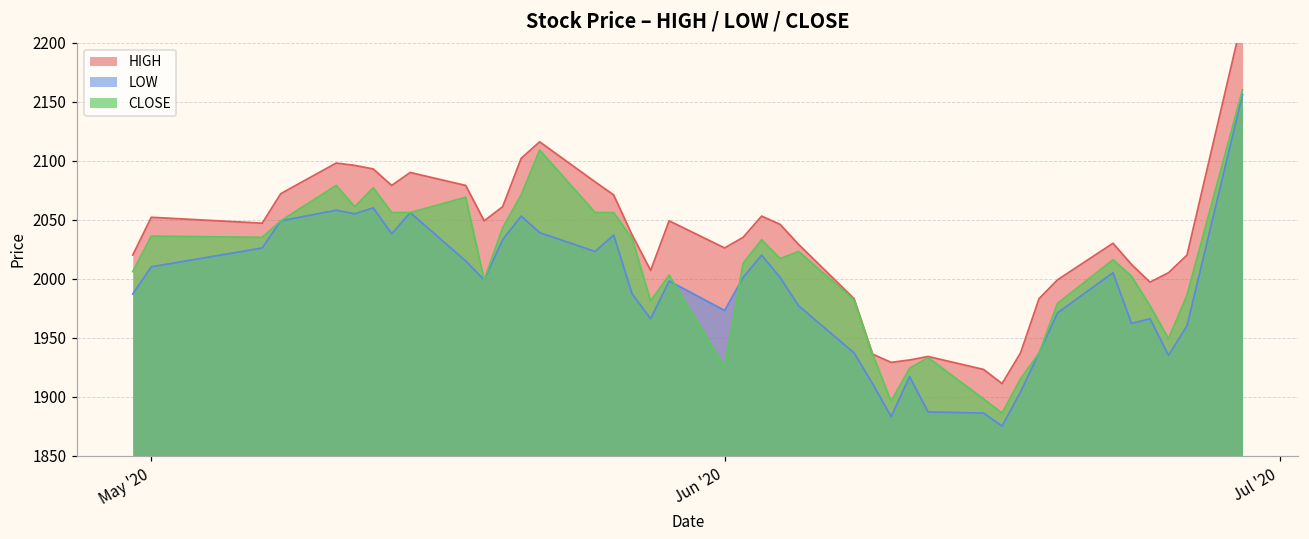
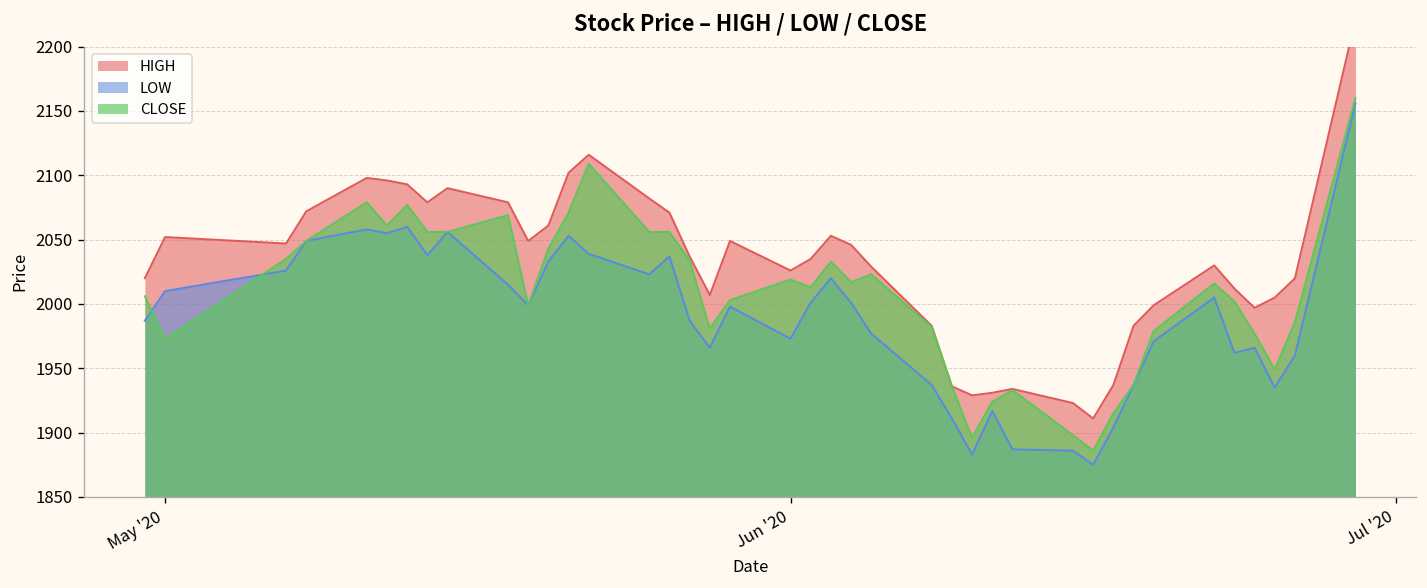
CLOSE, May '20: 2036 -> 1973
CLOSE, Jun '20: 1925 -> 2019
